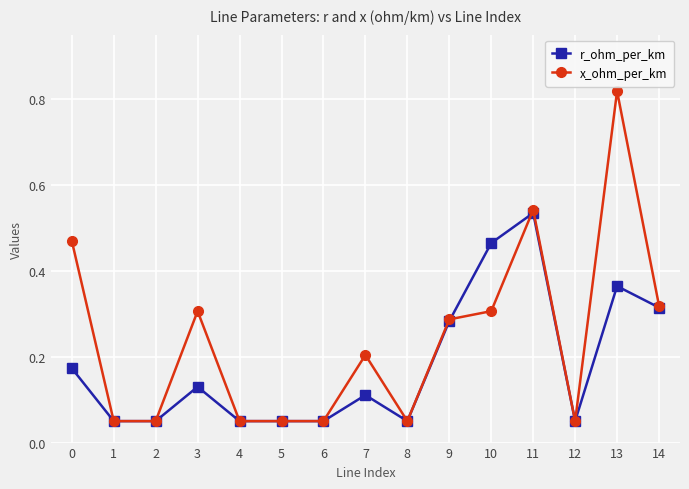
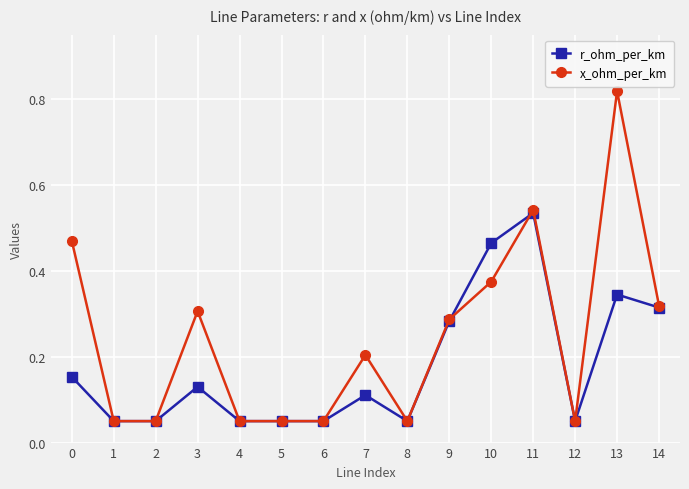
r_ohm_per_km, 0: 0.17 -> 0.15
x_ohm_per_km, 10: 0.31 -> 0.37
r_ohm_per_km, 13: 0.36 -> 0.34
